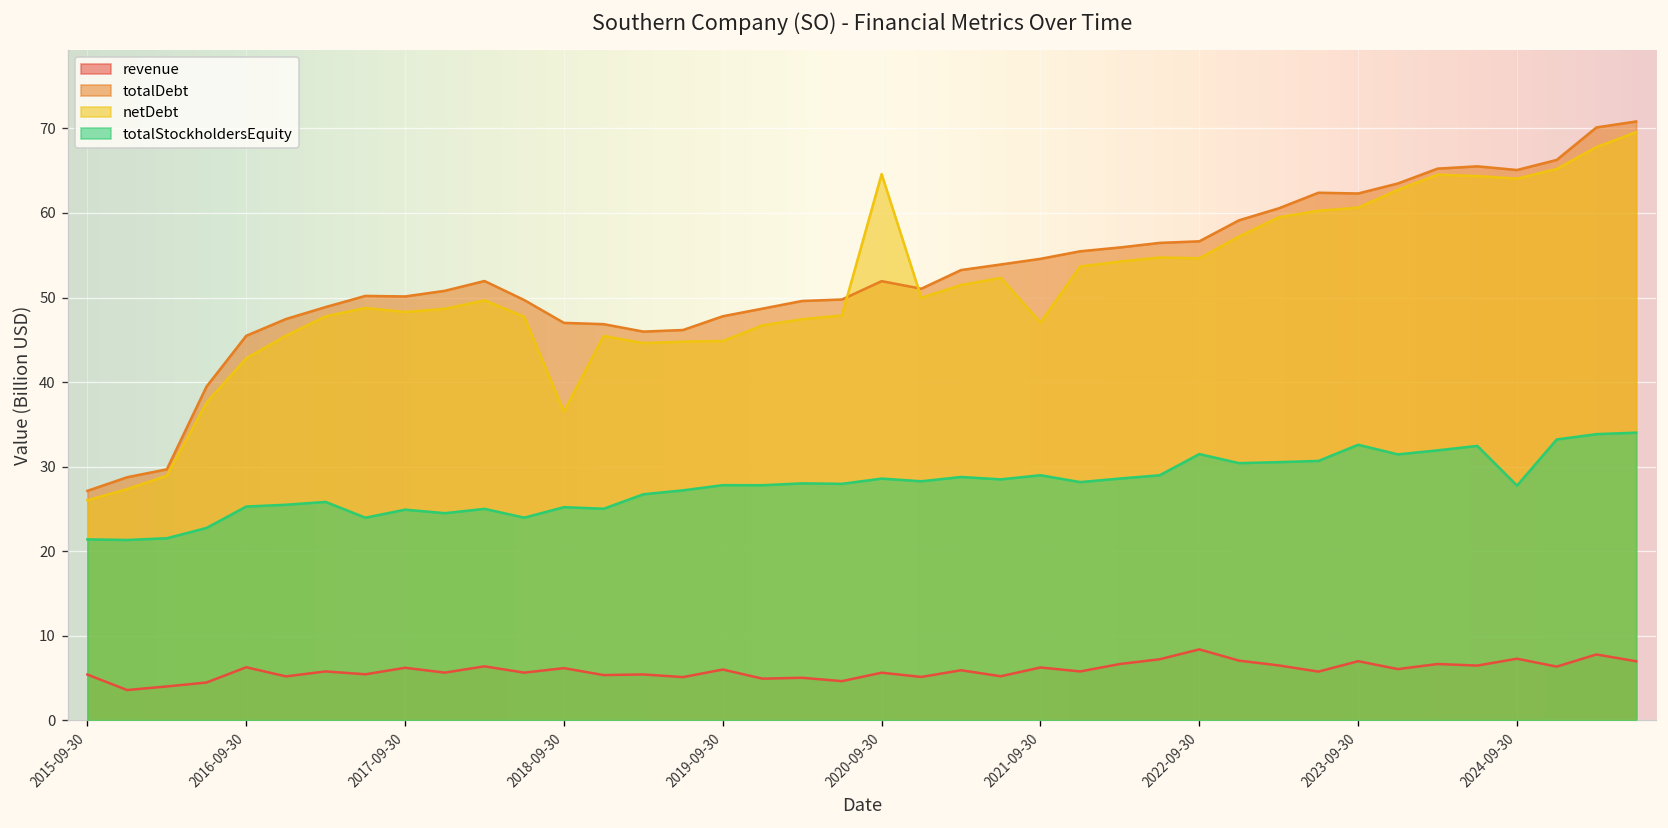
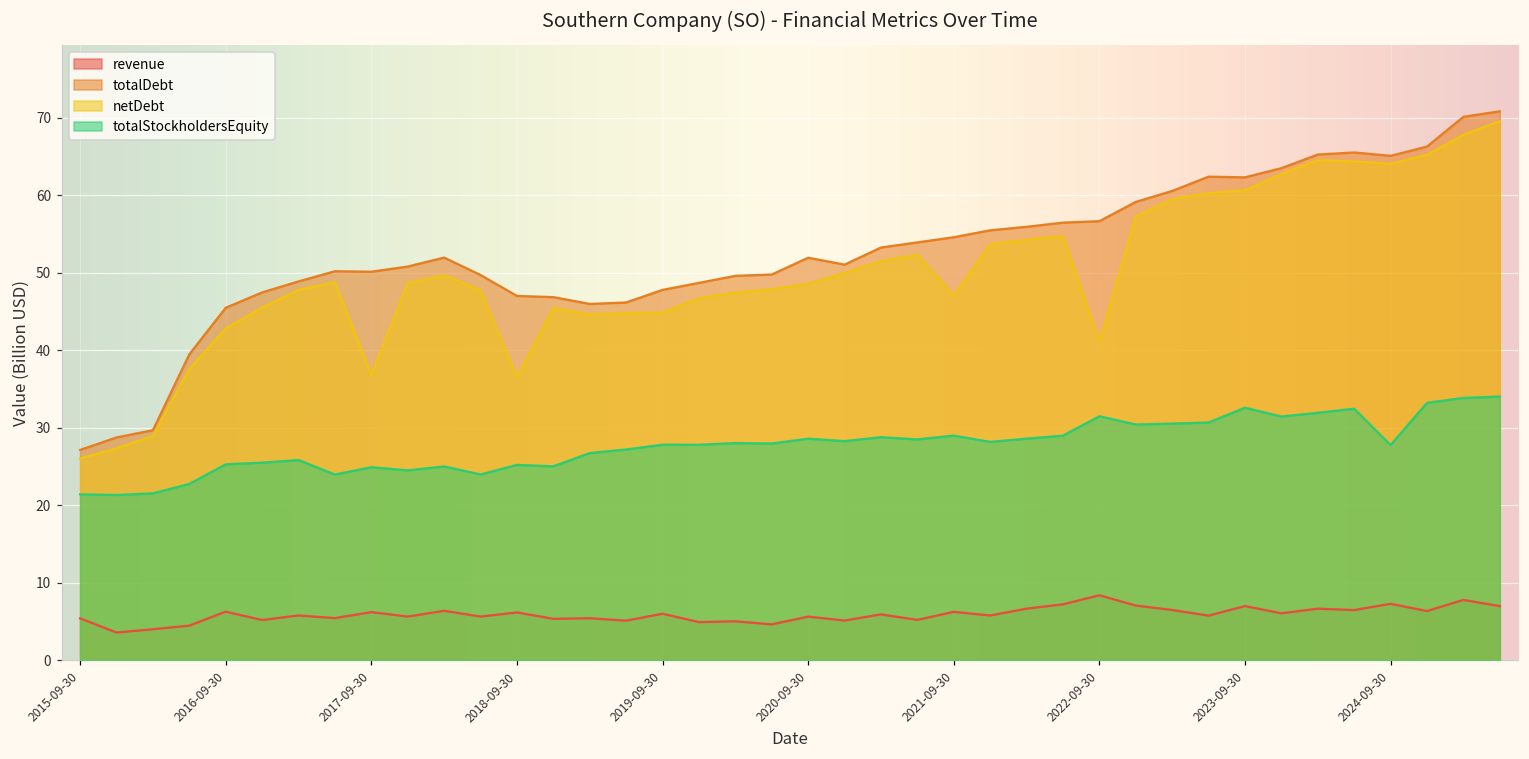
netDebt, 2017-09-30: 48 -> 37
netDebt, 2020-09-30: 65 -> 49
netDebt, 2022-09-30: 55 -> 41
